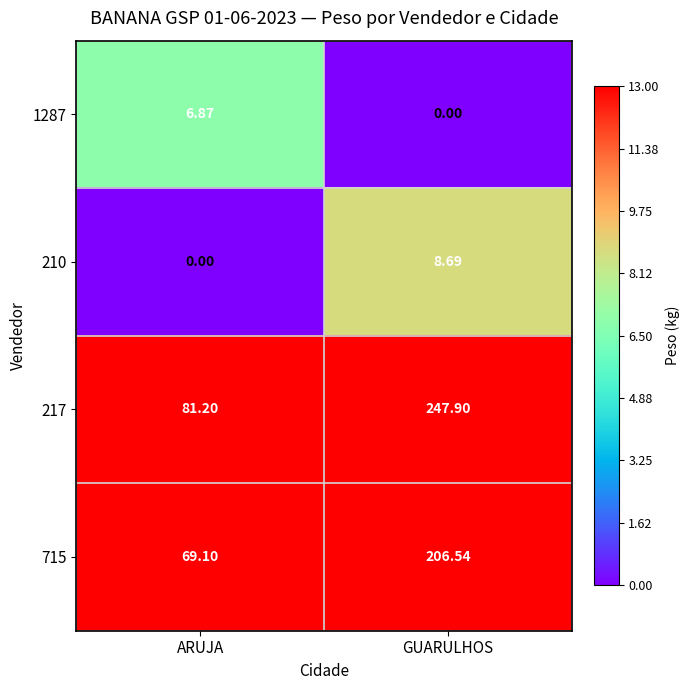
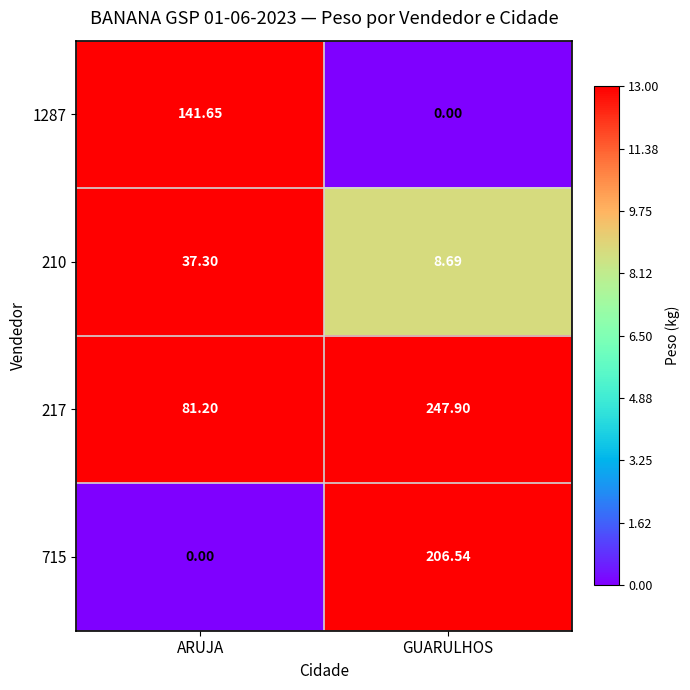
1287, ARUJA: 6.87 -> 141.65
210, ARUJA: 0.00 -> 37.30
715, ARUJA: 69.10 -> 0.00
